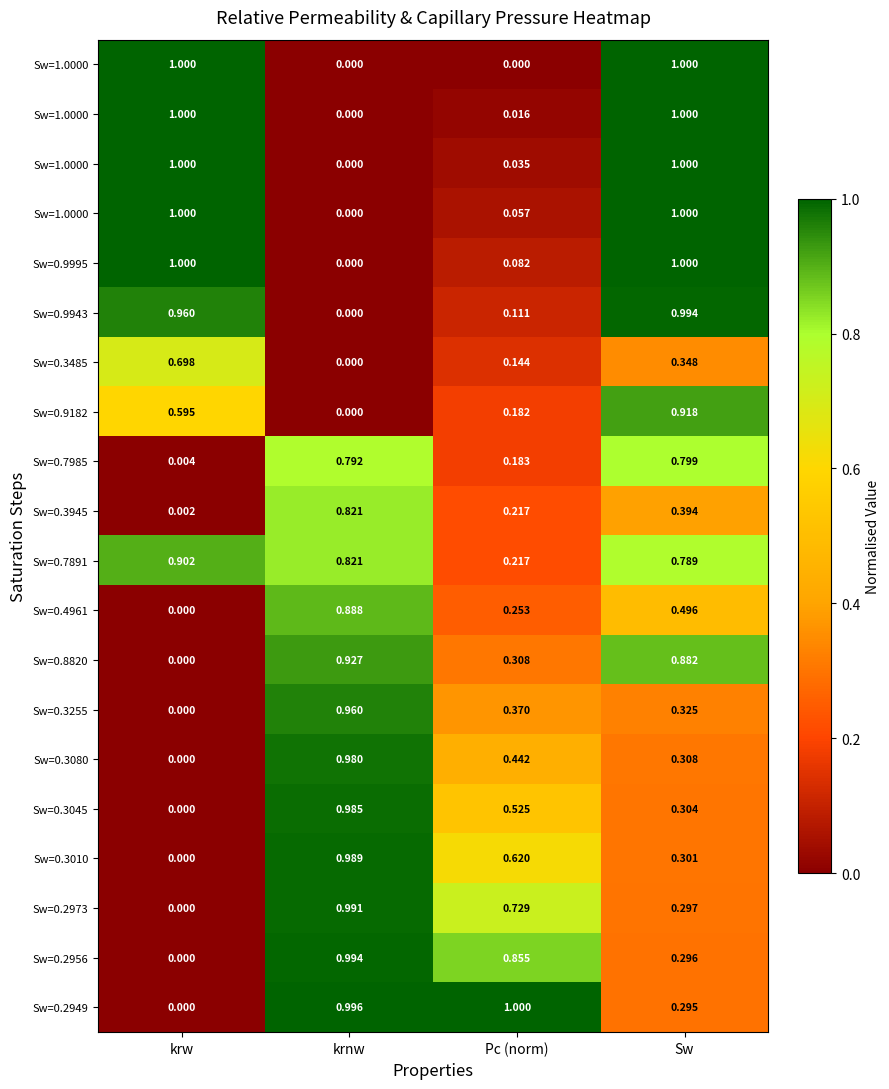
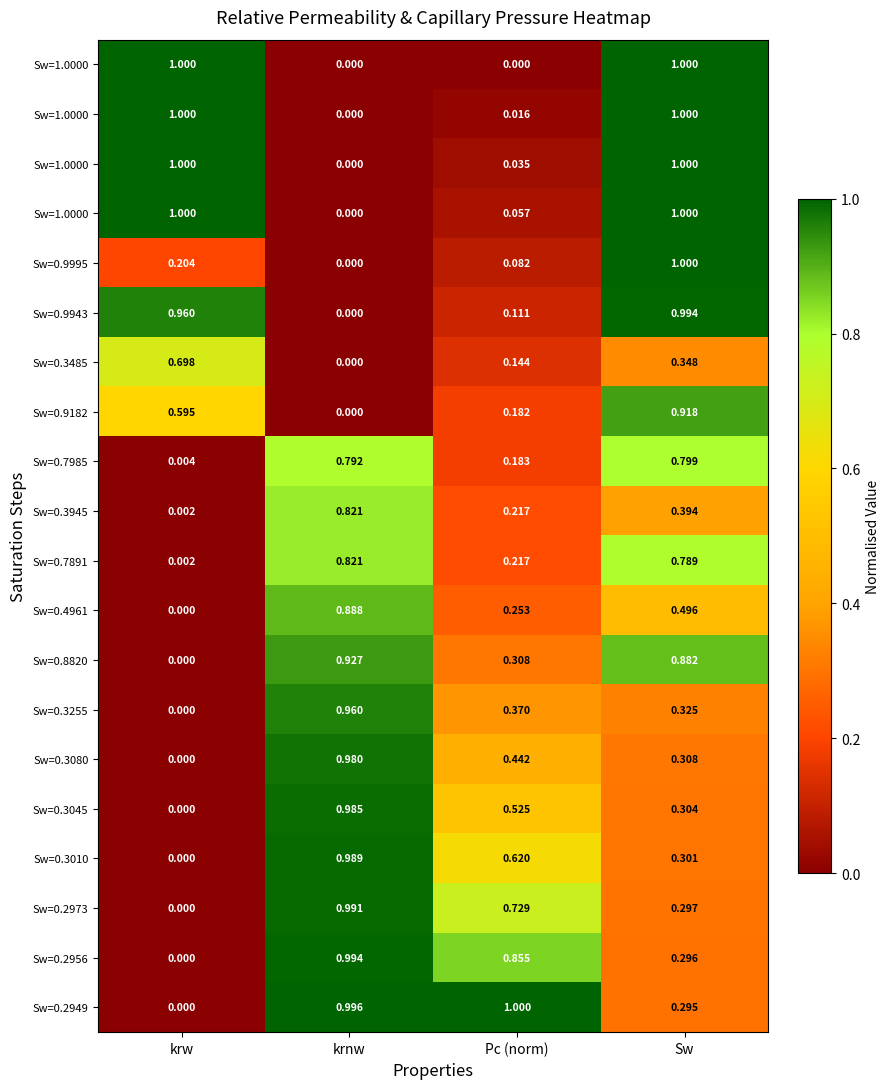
Sw=0.9995, krw: 1.000 -> 0.204
Sw=0.7891, krw: 0.902 -> 0.002
